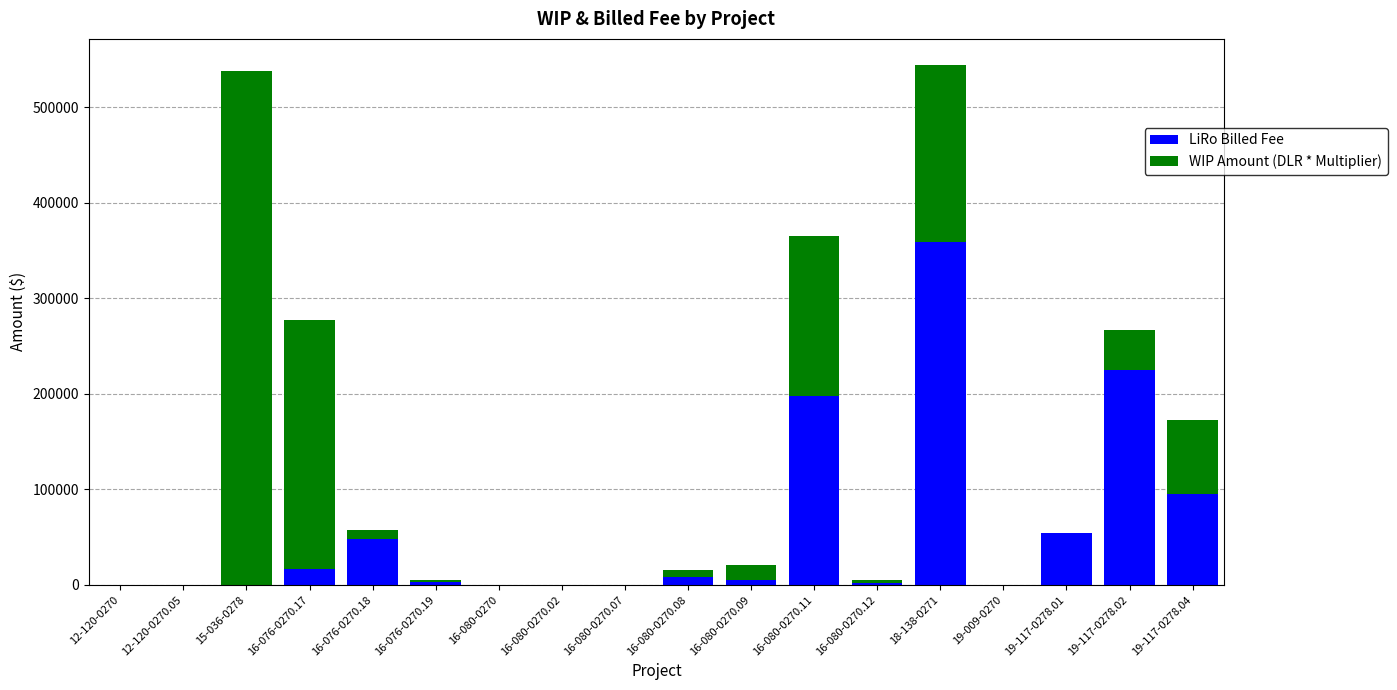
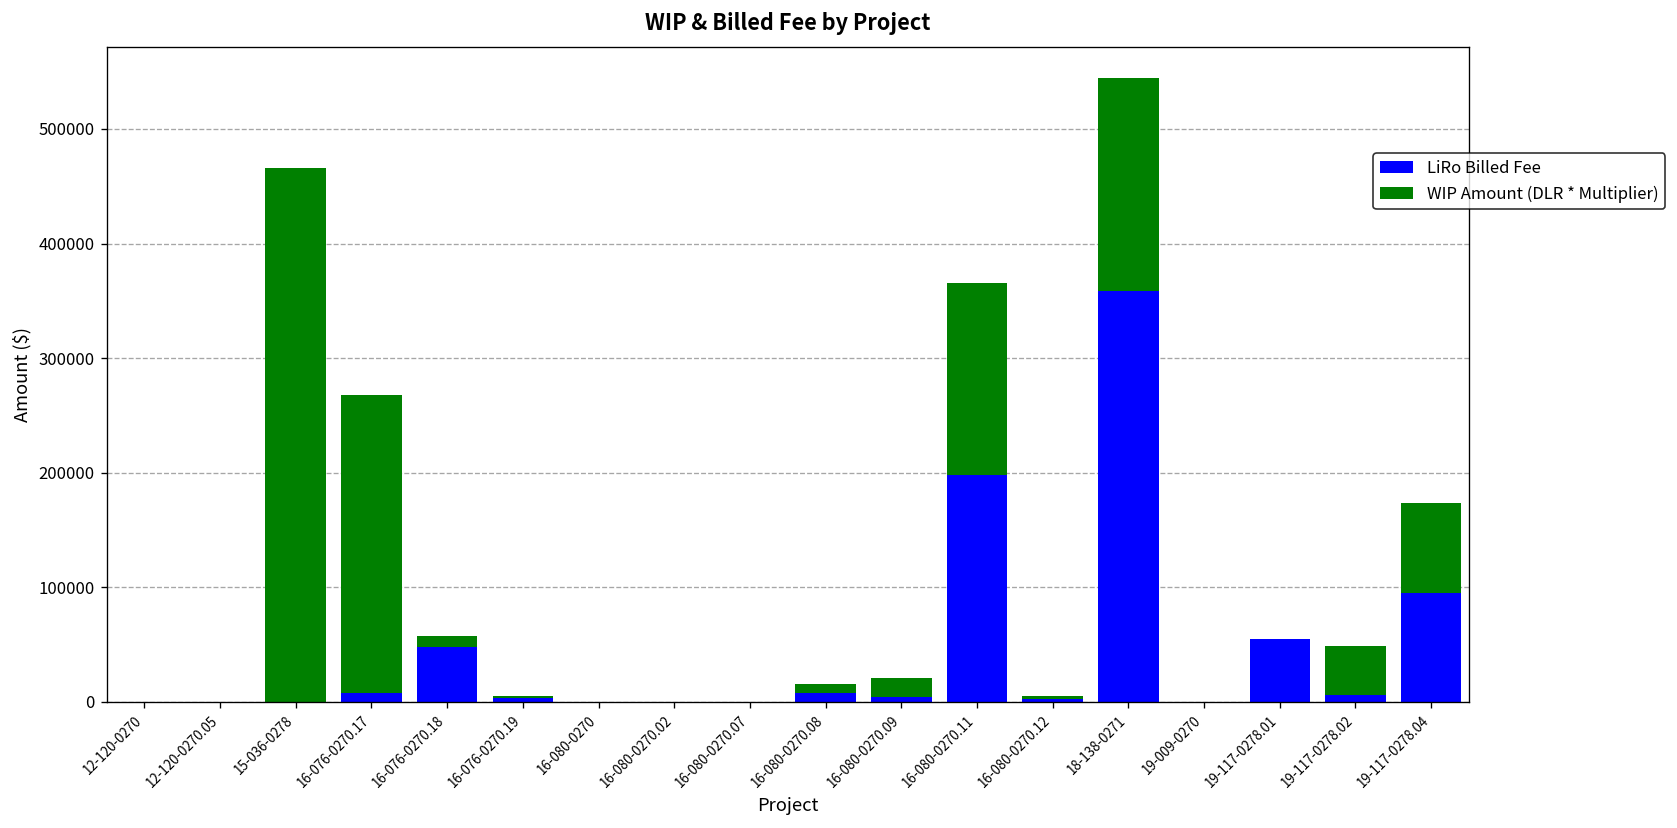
WIP Amount (DLR * Multiplier), 15-036-0278: 540000 -> 470000
LiRo Billed Fee, 16-076-0270.17: 20000 -> 10000
LiRo Billed Fee, 19-117-0278.02: 220000 -> 10000
